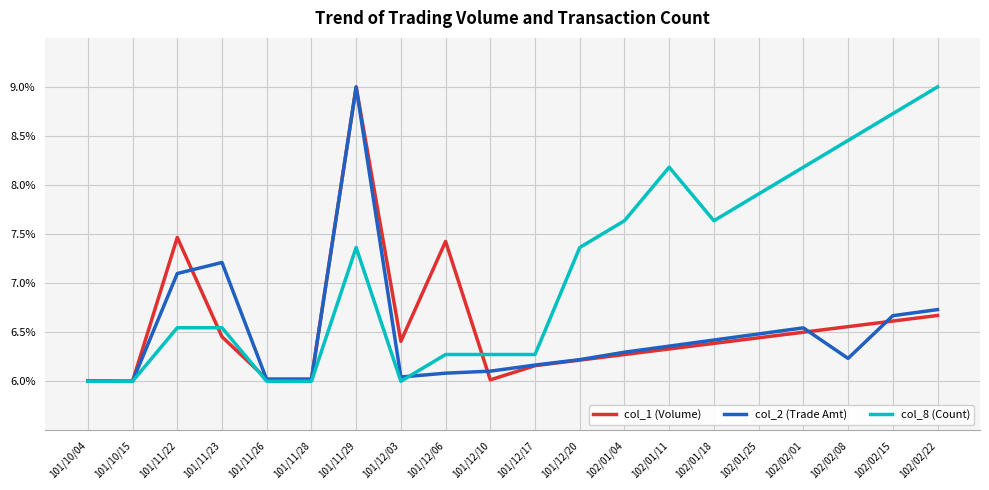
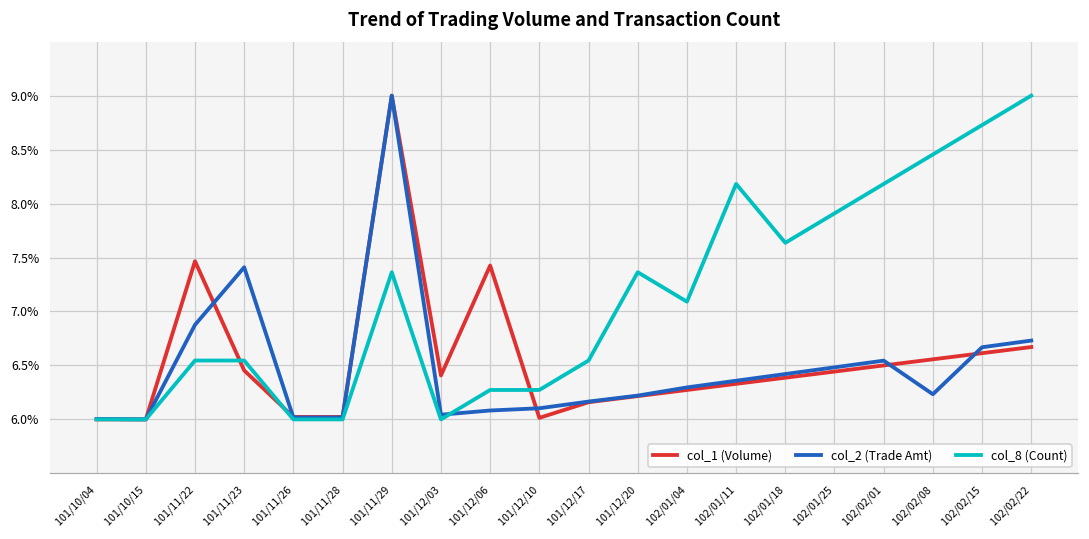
col_2 (Trade Amt), 101/11/22: 7.1% -> 6.9%
col_2 (Trade Amt), 101/11/23: 7.2% -> 7.4%
col_8 (Count), 101/12/17: 6.3% -> 6.5%
col_8 (Count), 102/01/04: 7.6% -> 7.1%
